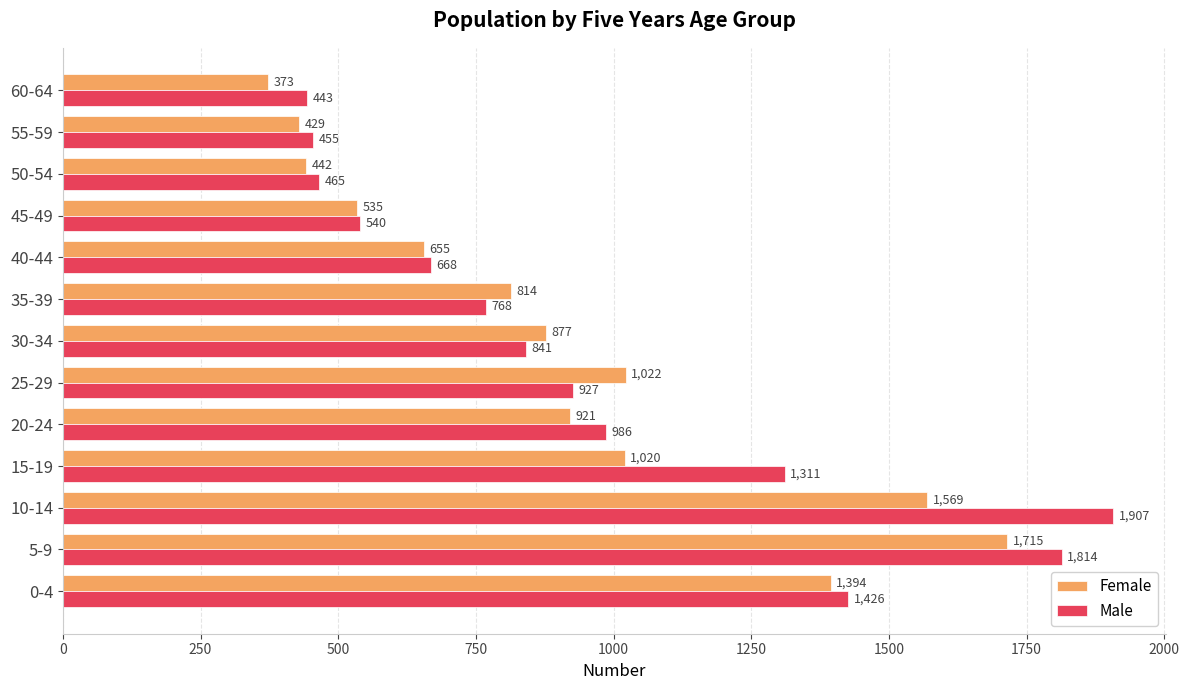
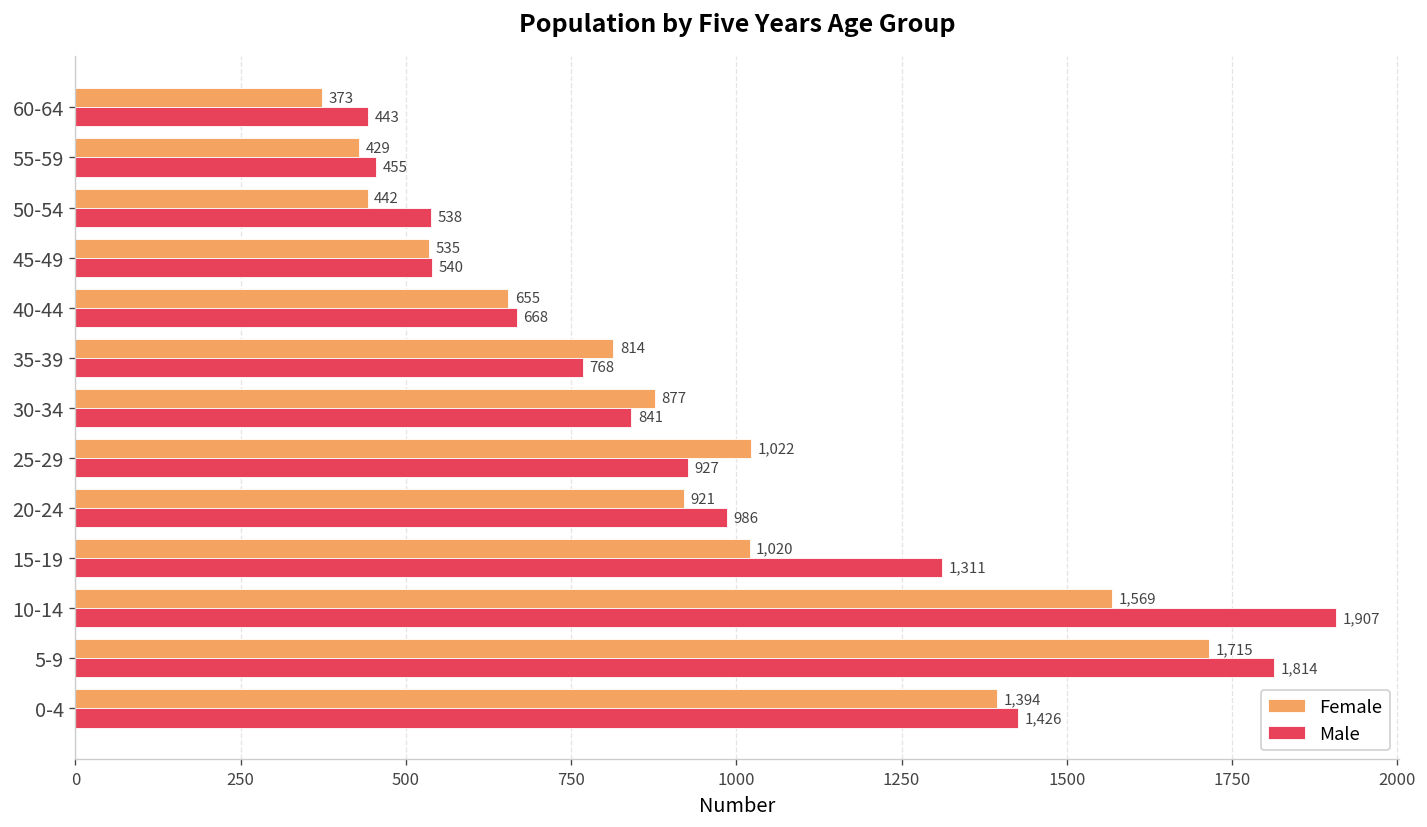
Male, 50-54: 465 -> 538
